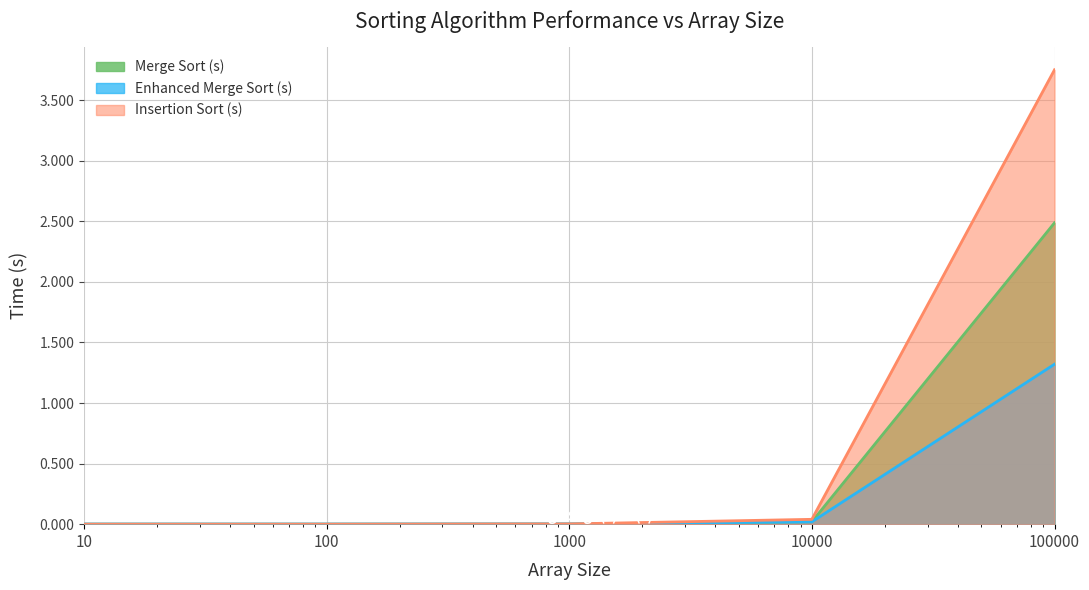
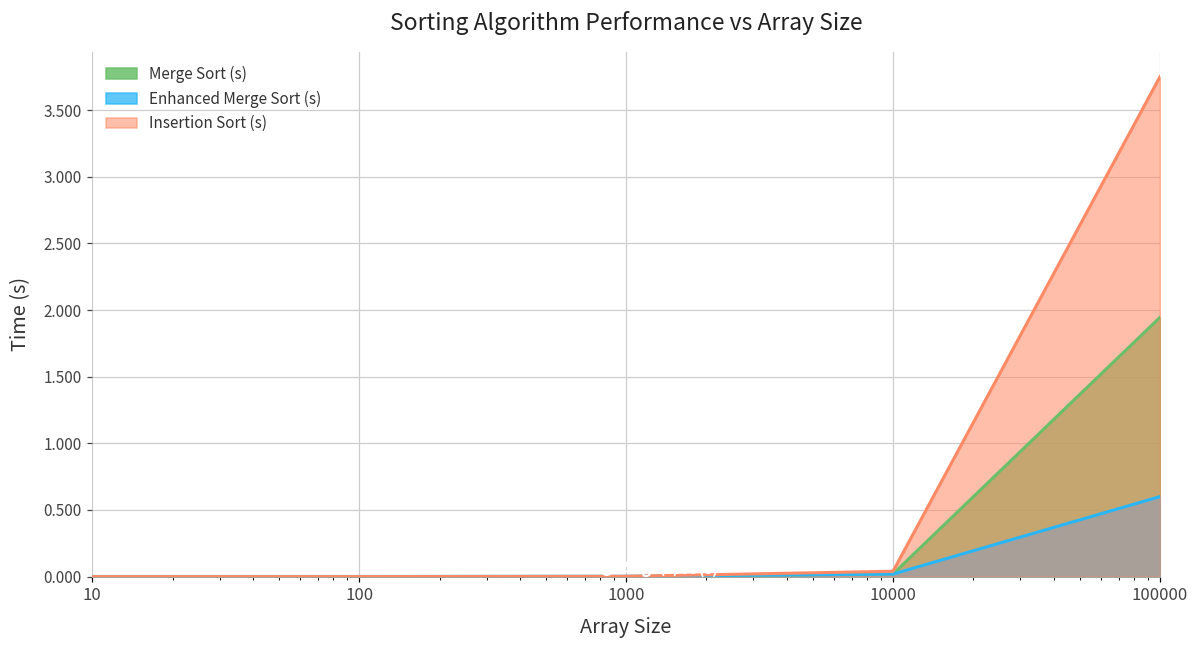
Merge Sort (s), 100000: 2.49 -> 1.95
Enhanced Merge Sort (s), 100000: 1.32 -> 0.60
